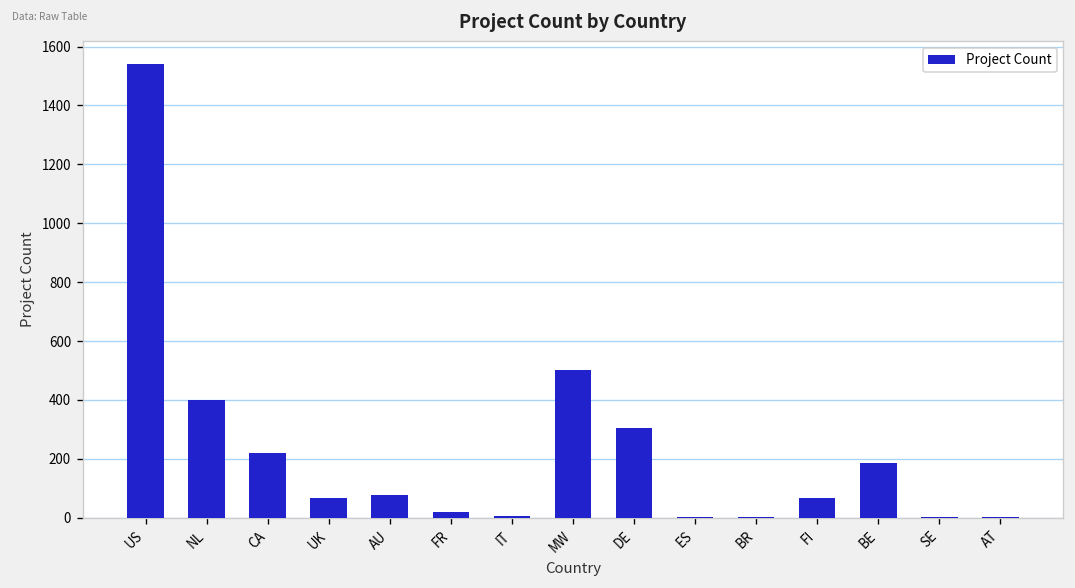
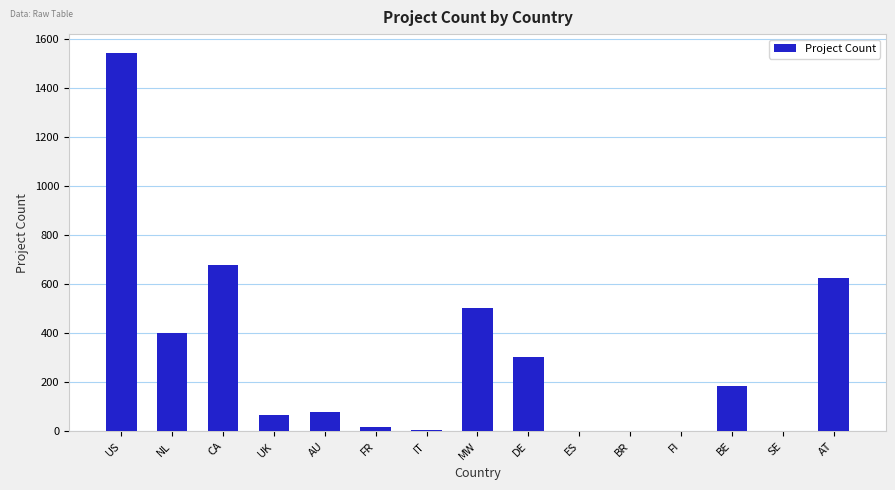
CA: 220 -> 680
FI: 70 -> 0
AT: 0 -> 630
